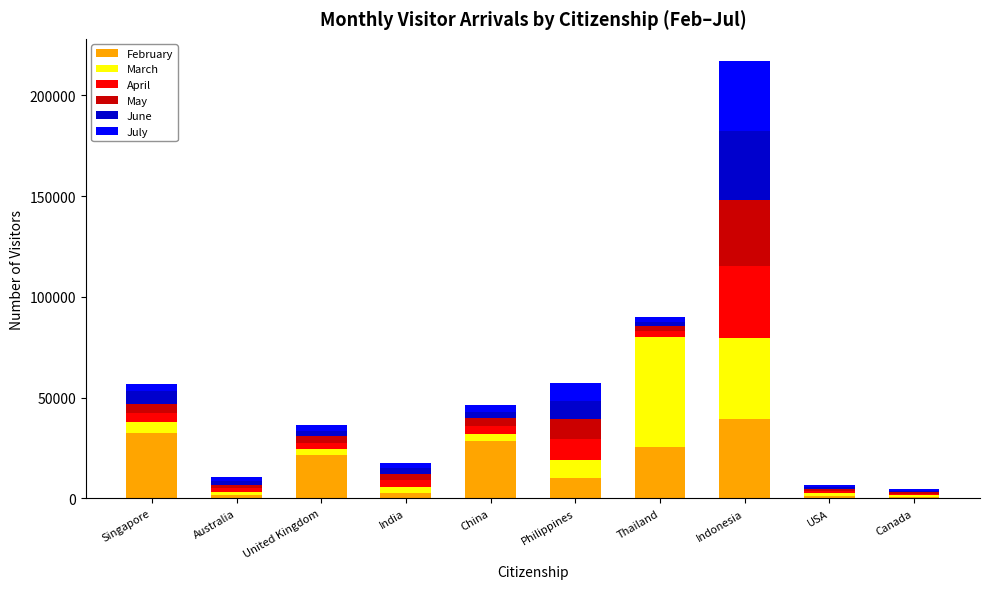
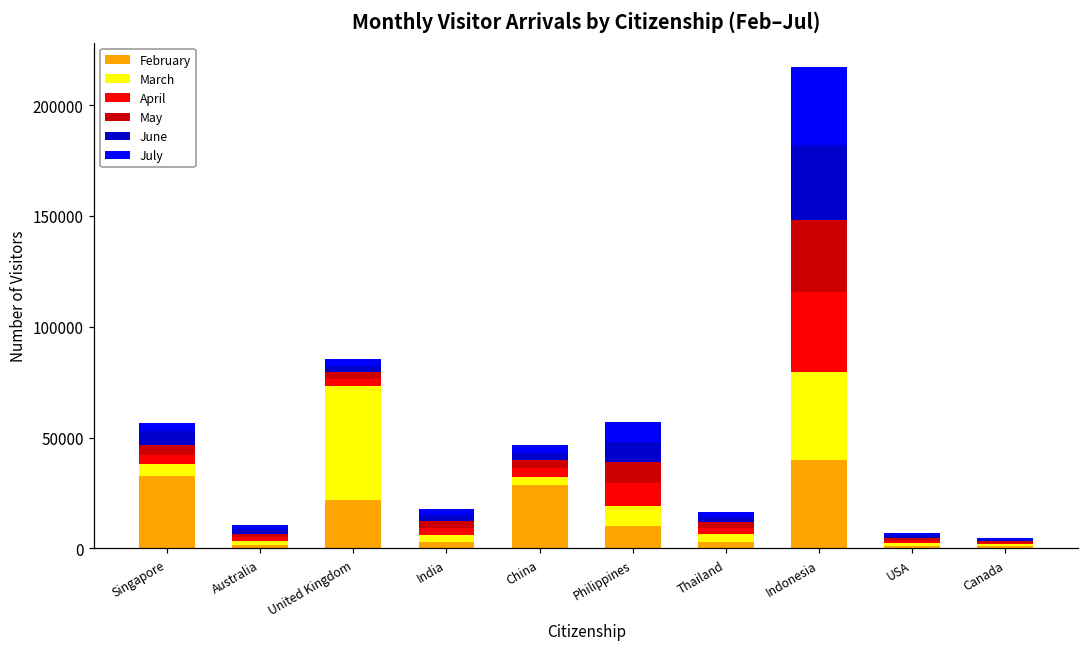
March, United Kingdom: 3000 -> 52000
February, Thailand: 25000 -> 3000
March, Thailand: 55000 -> 3000
